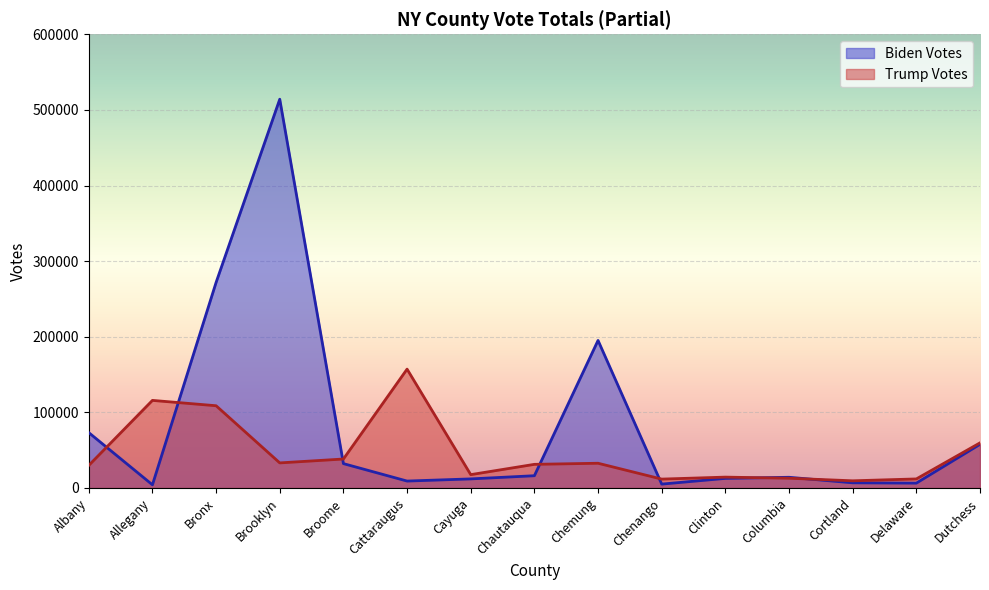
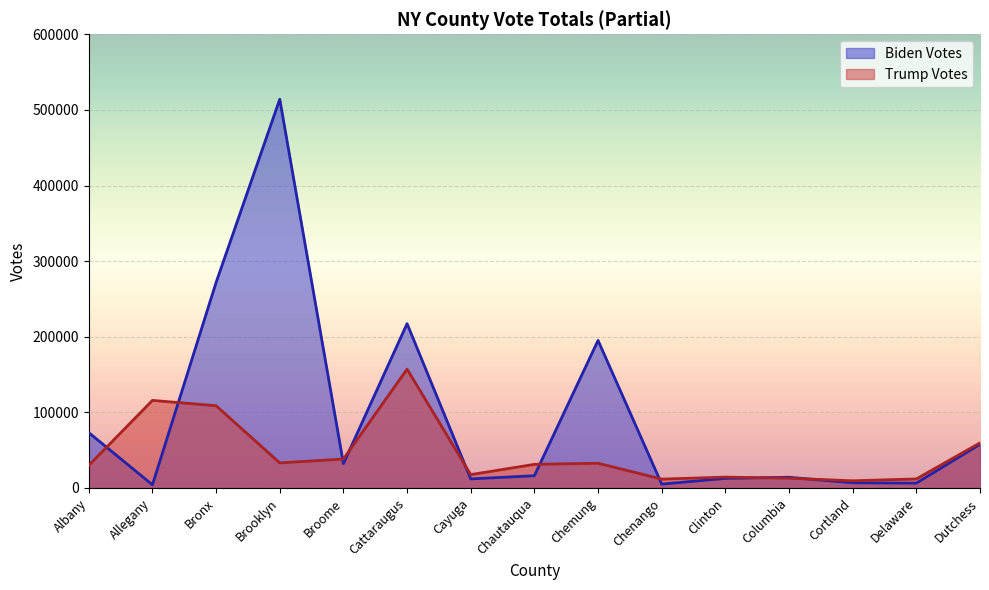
Biden Votes, Cattaraugus: 10000 -> 220000
